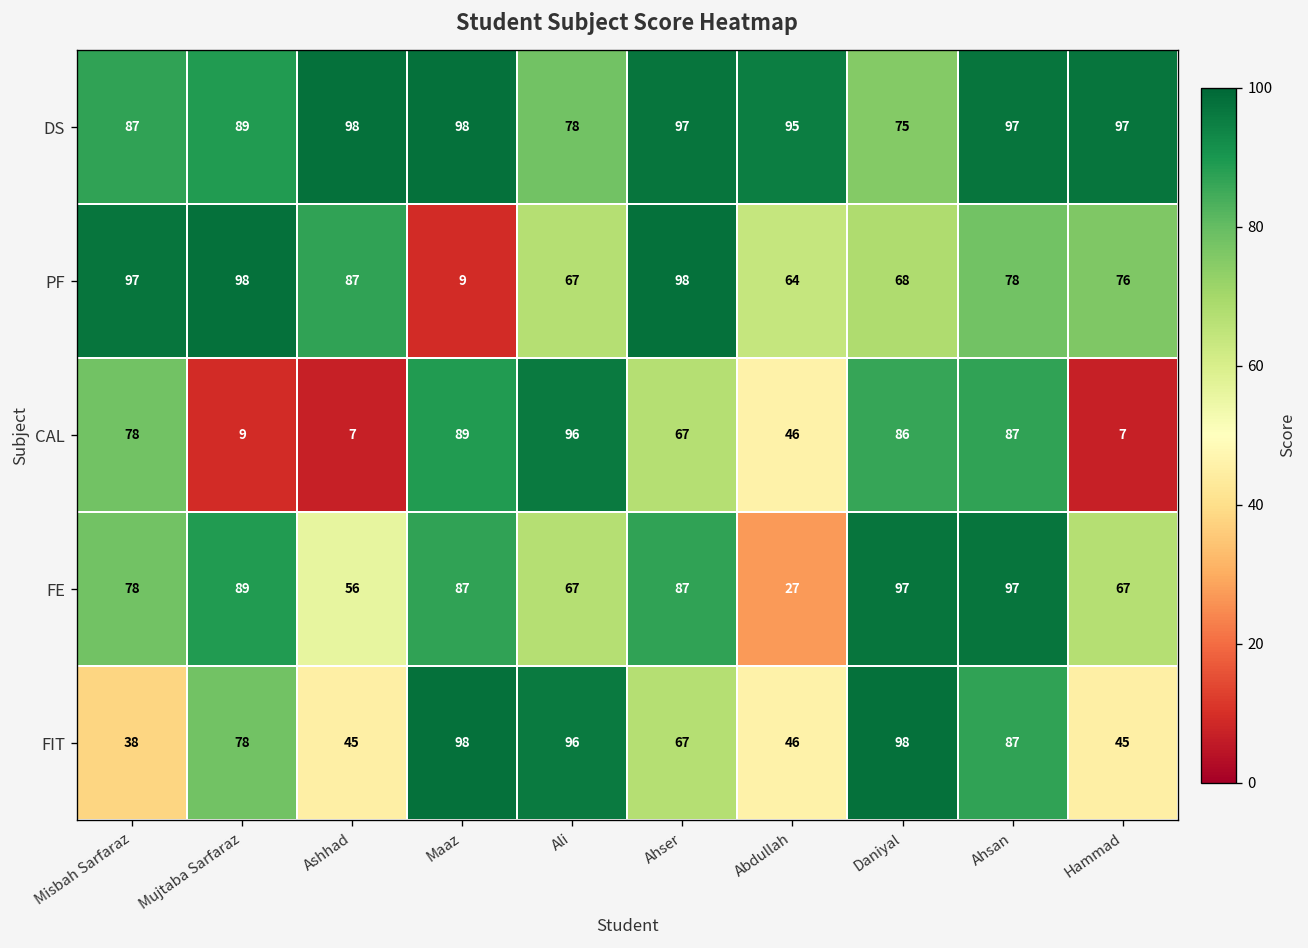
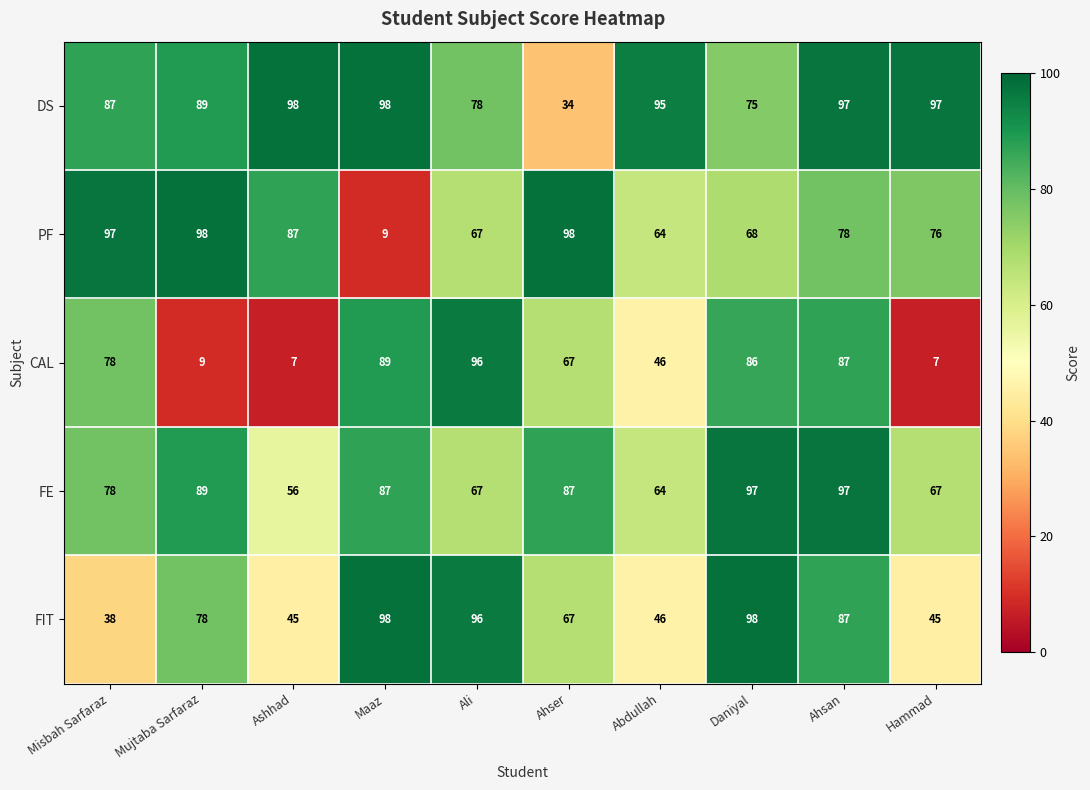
DS, Ahser: 97 -> 34
FE, Abdullah: 27 -> 64
